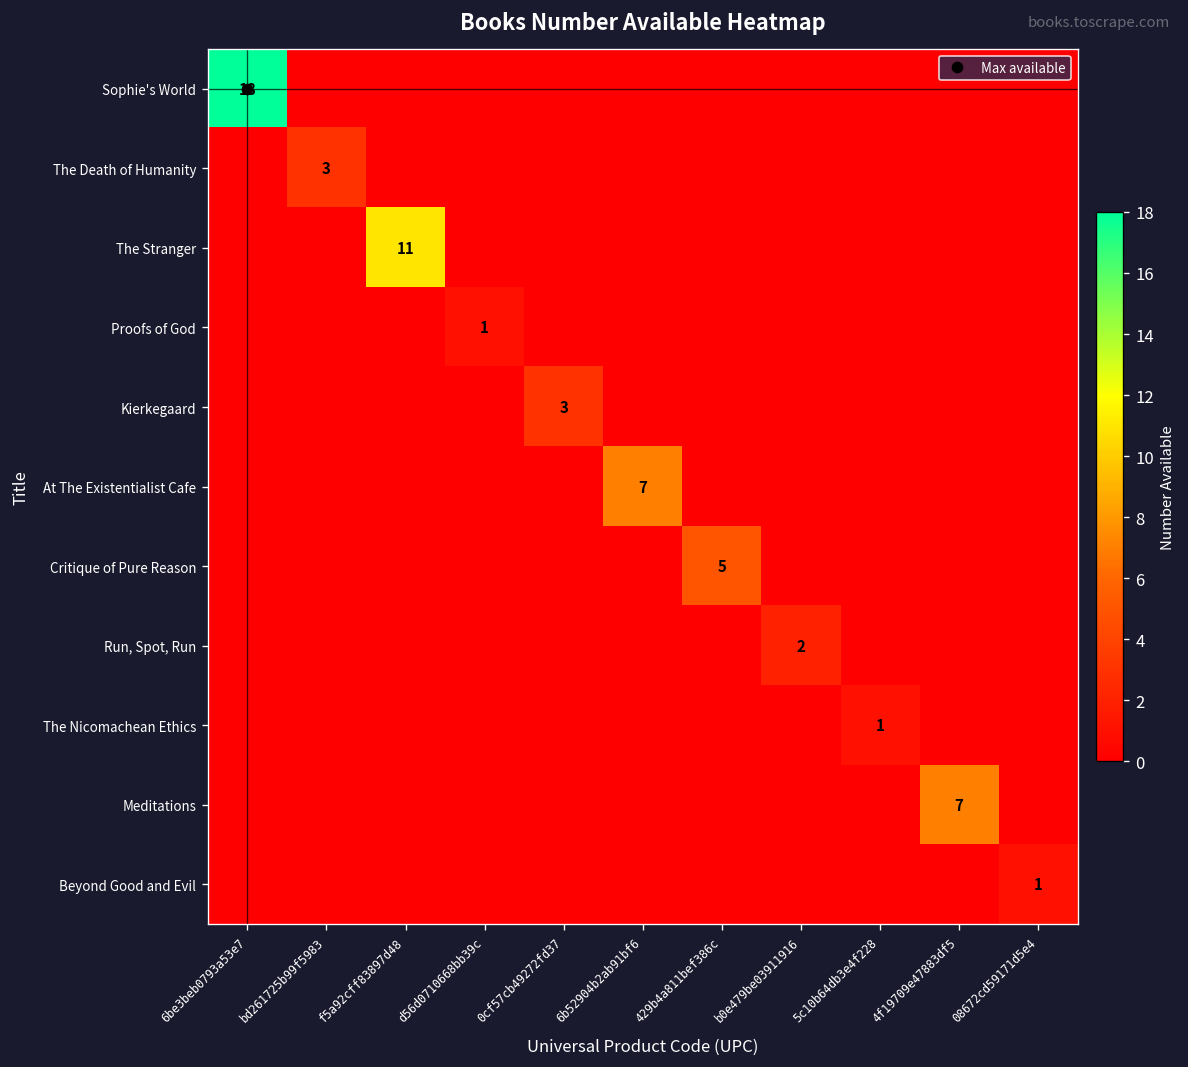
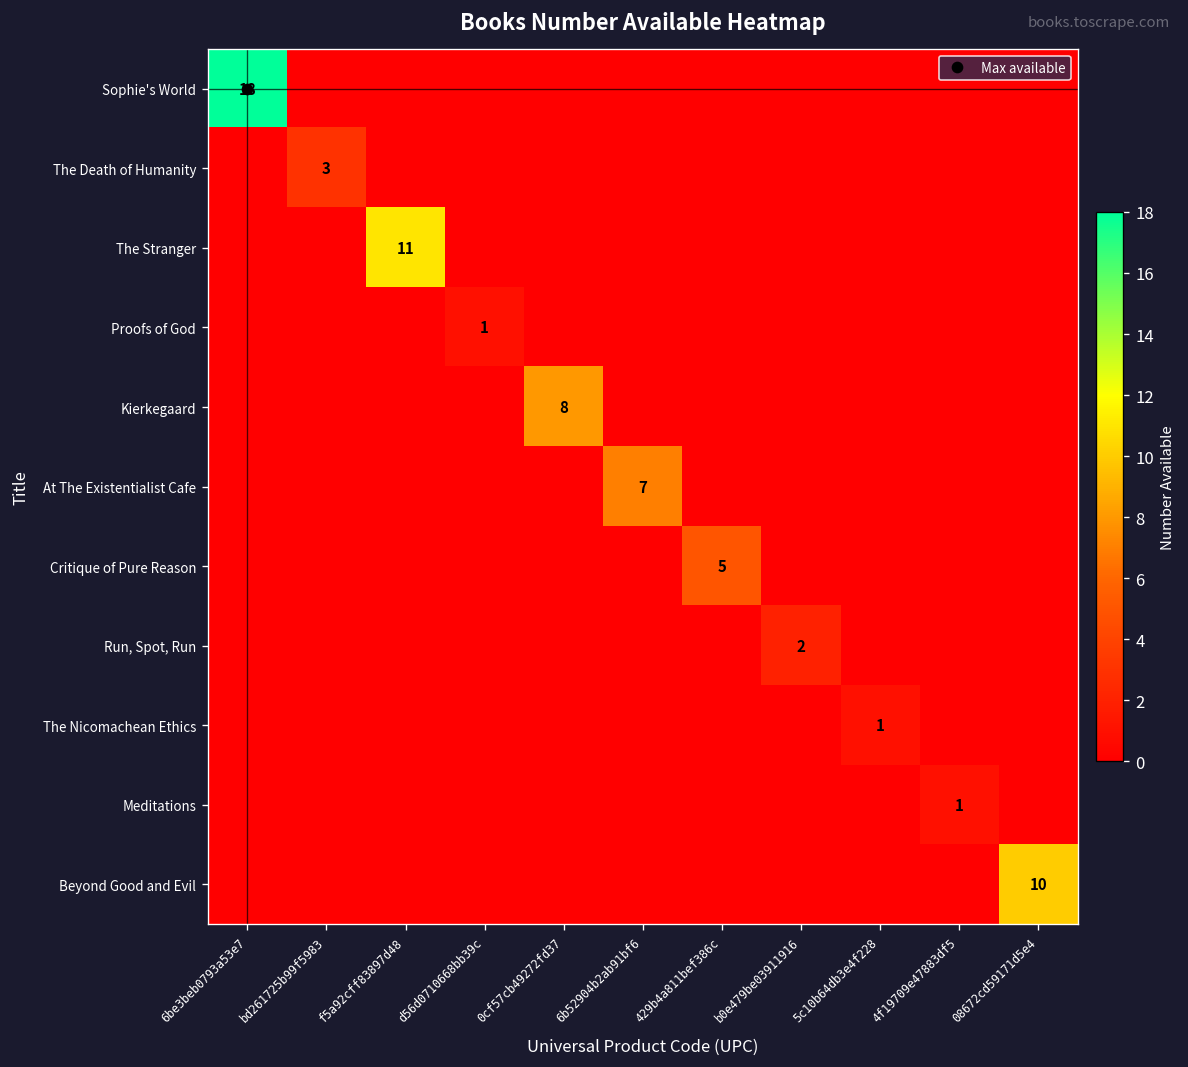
Kierkegaard, 0cf57cb49272fd37: 3 -> 8
Meditations, 4f19709e47883df5: 7 -> 1
Beyond Good and Evil, 08672cd59171d5e4: 1 -> 10
